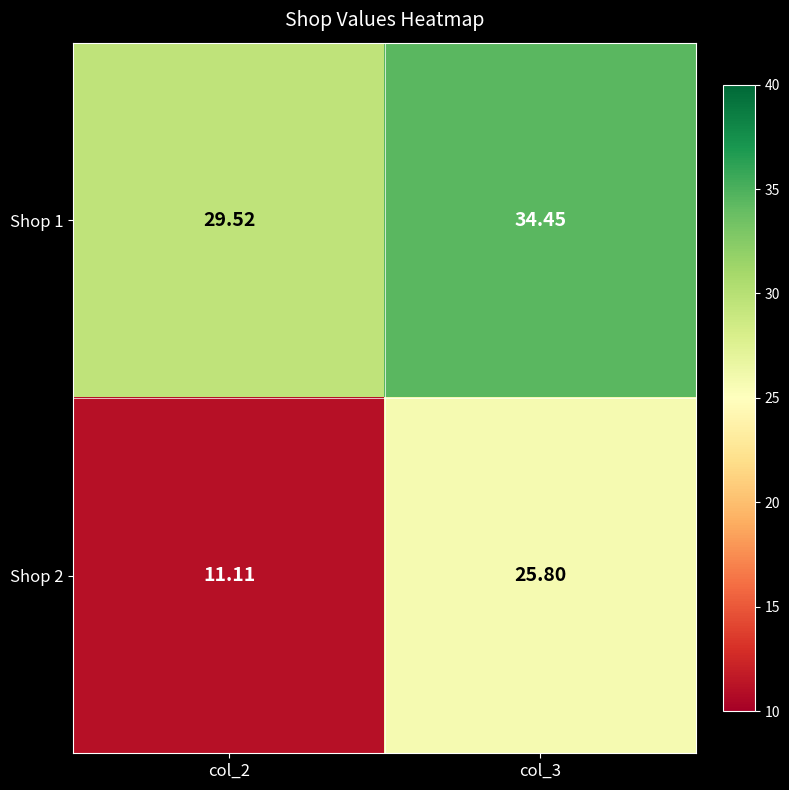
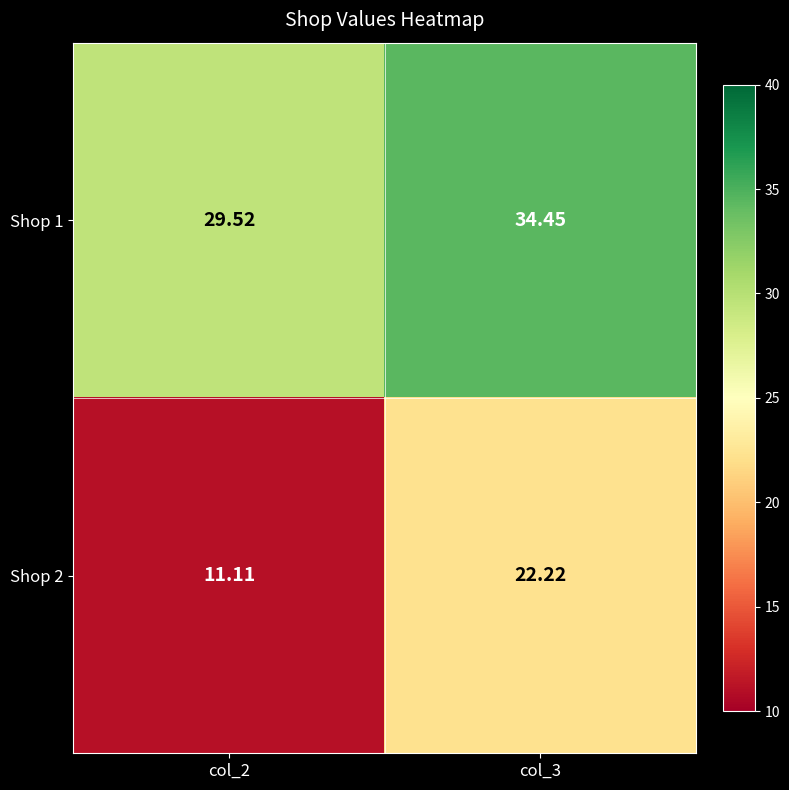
Shop 2, col_3: 25.80 -> 22.22
